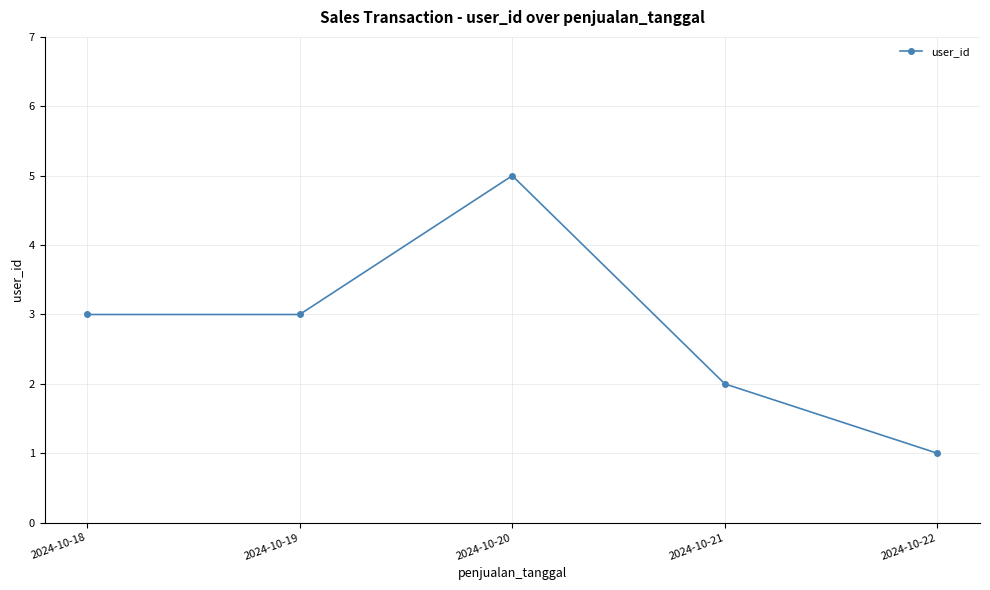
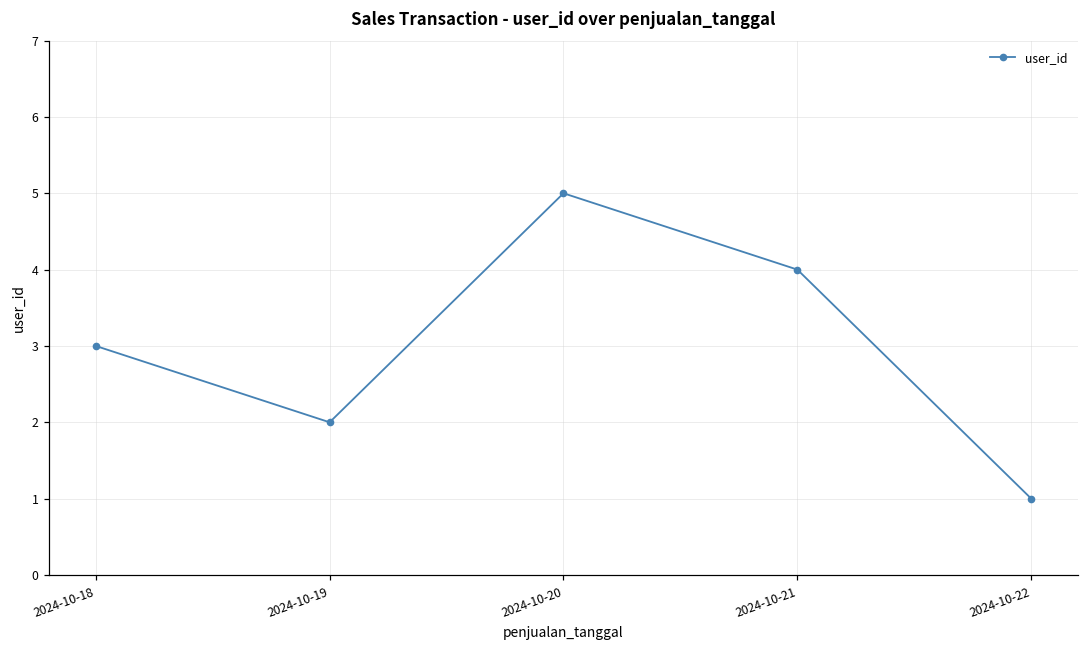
2024-10-19: 3 -> 2
2024-10-21: 2 -> 4
